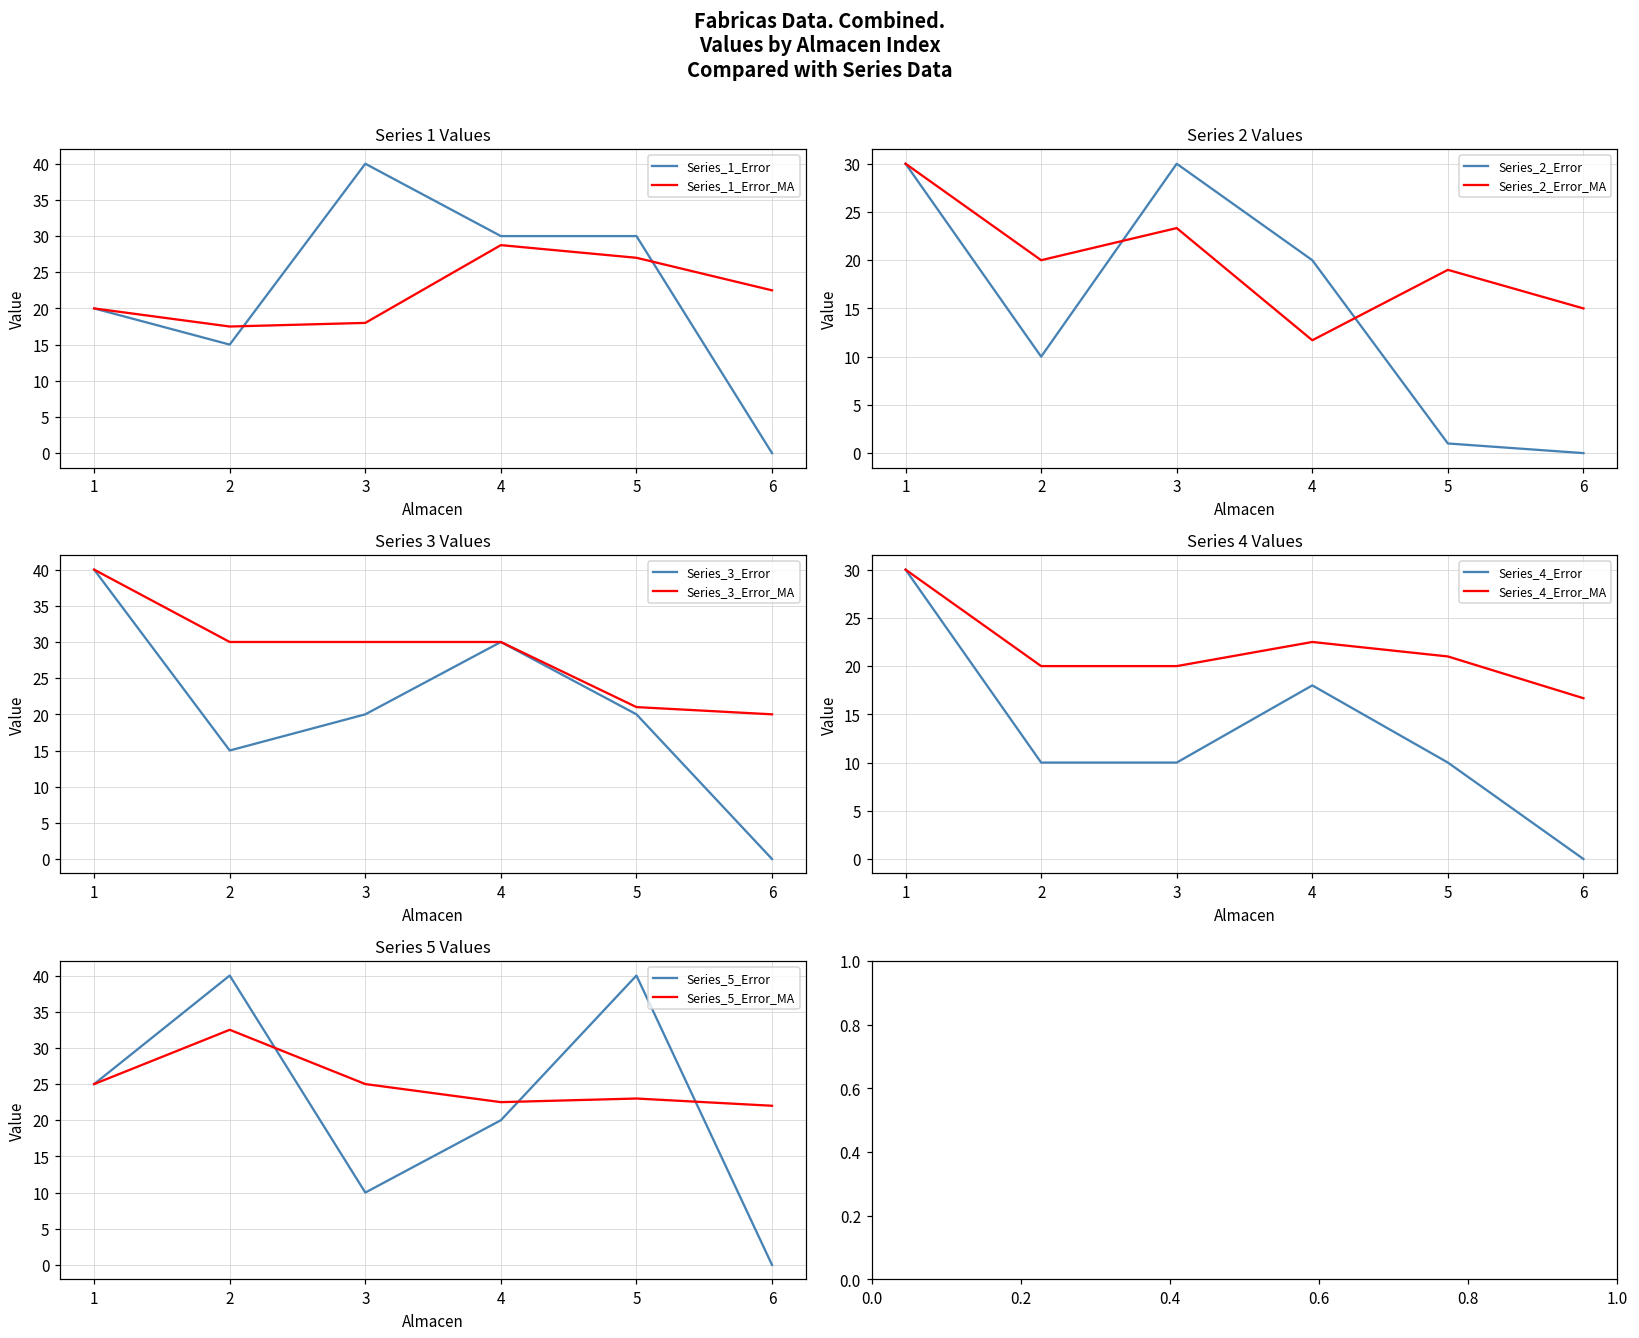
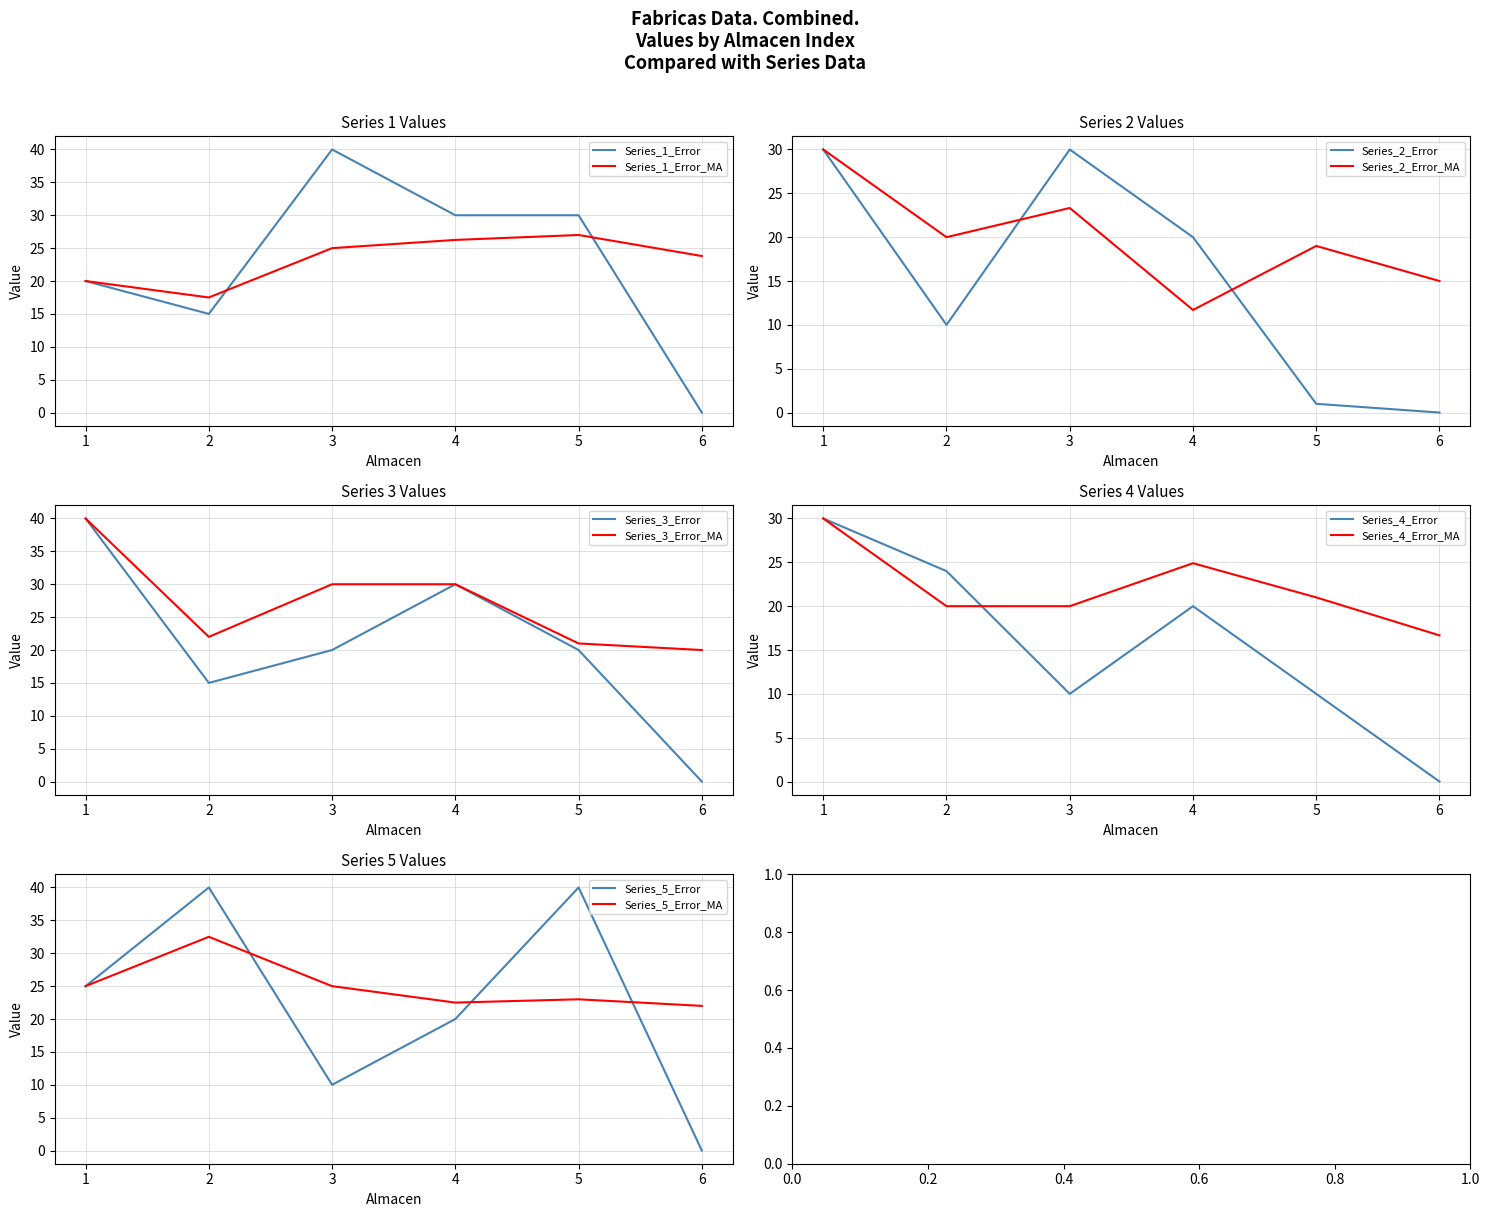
Series 1 Values, Series_1_Error_MA, 3: 18 -> 25
Series 1 Values, Series_1_Error_MA, 4: 29 -> 26
Series 1 Values, Series_1_Error_MA, 6: 23 -> 24
Series 3 Values, Series_3_Error_MA, 2: 30 -> 22
Series 4 Values, Series_4_Error, 2: 10 -> 24
Series 4 Values, Series_4_Error, 4: 18 -> 20
Series 4 Values, Series_4_Error_MA, 4: 23 -> 25
